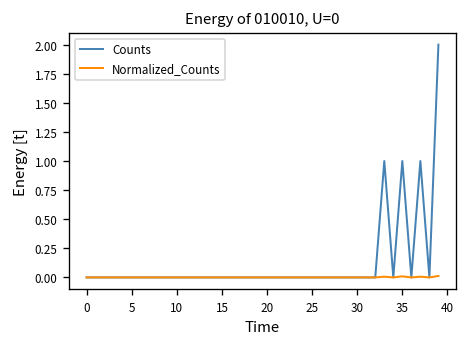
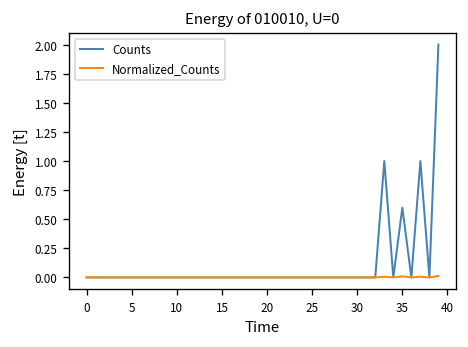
Counts, 35: 1.0 -> 0.6
